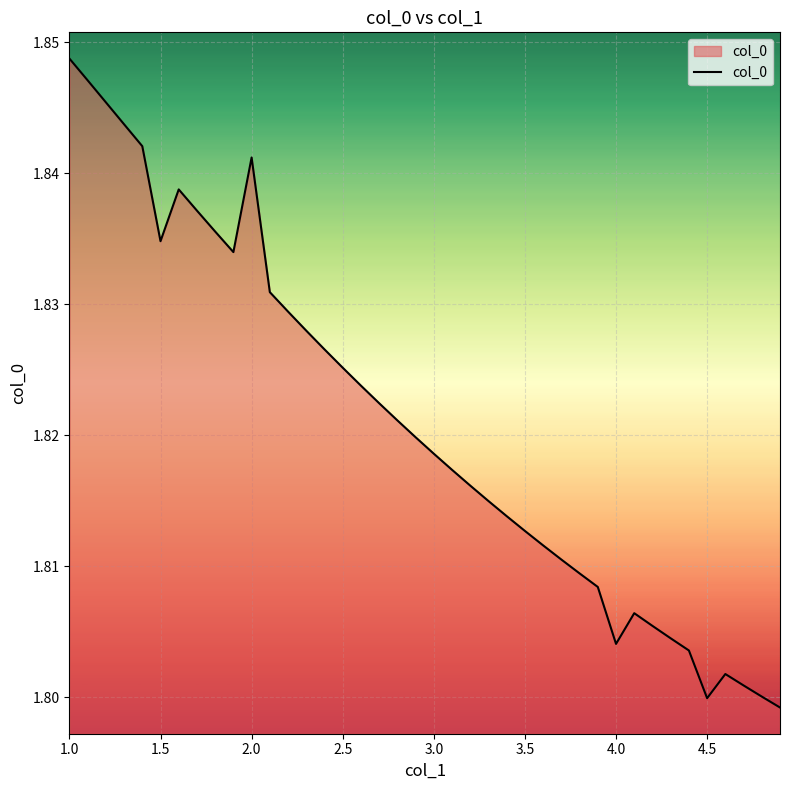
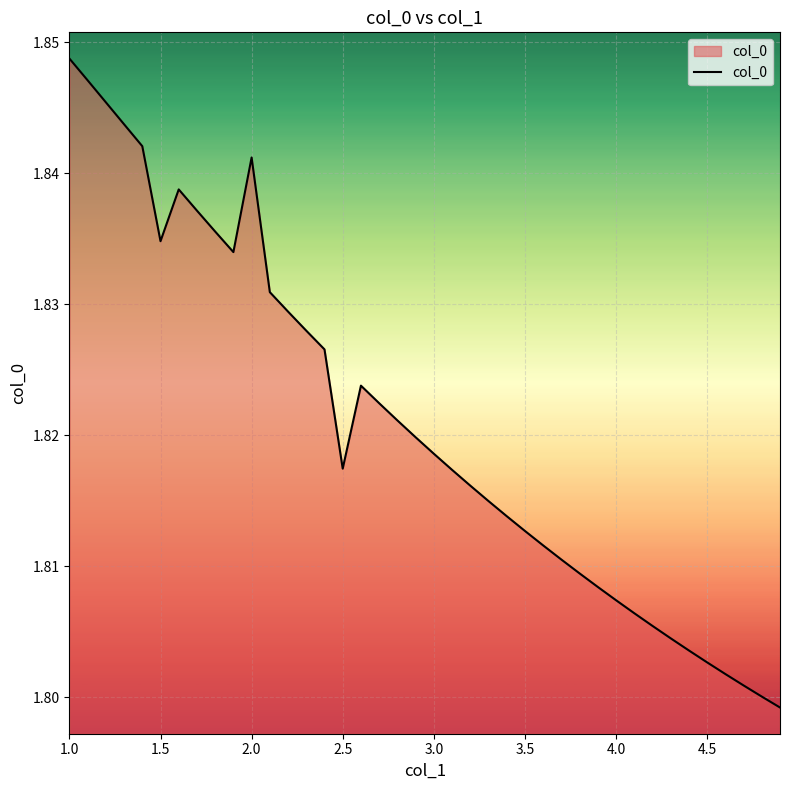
2.5: 1.8251 -> 1.8174
4.0: 1.8041 -> 1.8074
4.5: 1.7999 -> 1.8027
